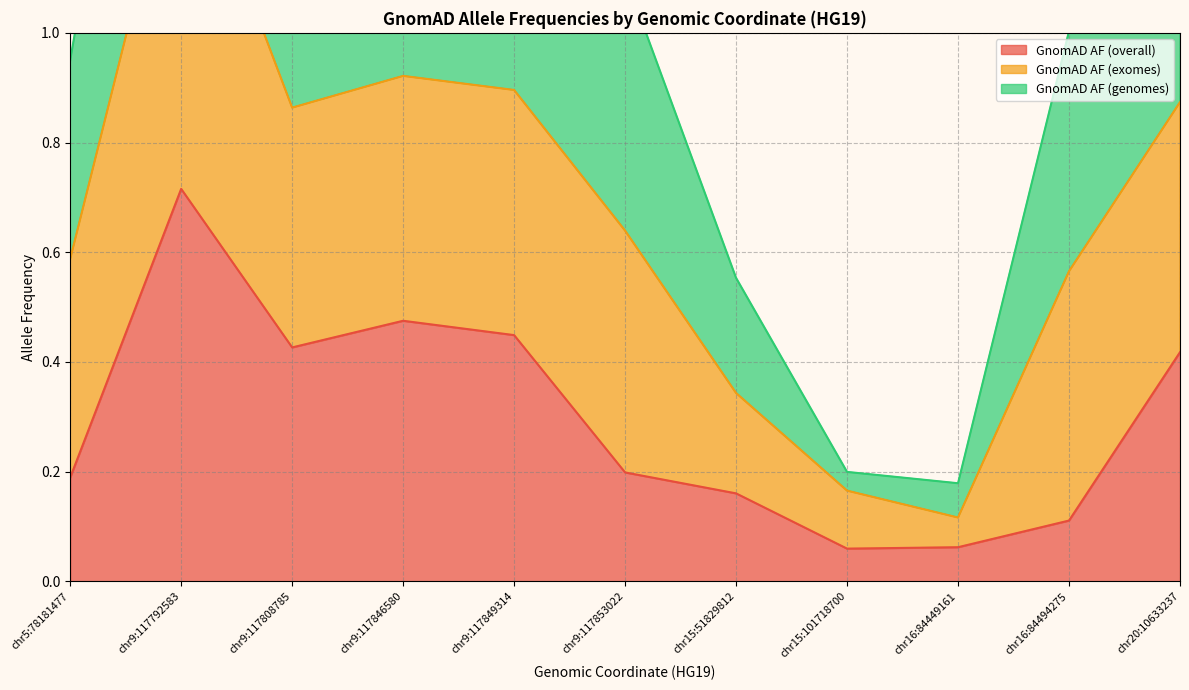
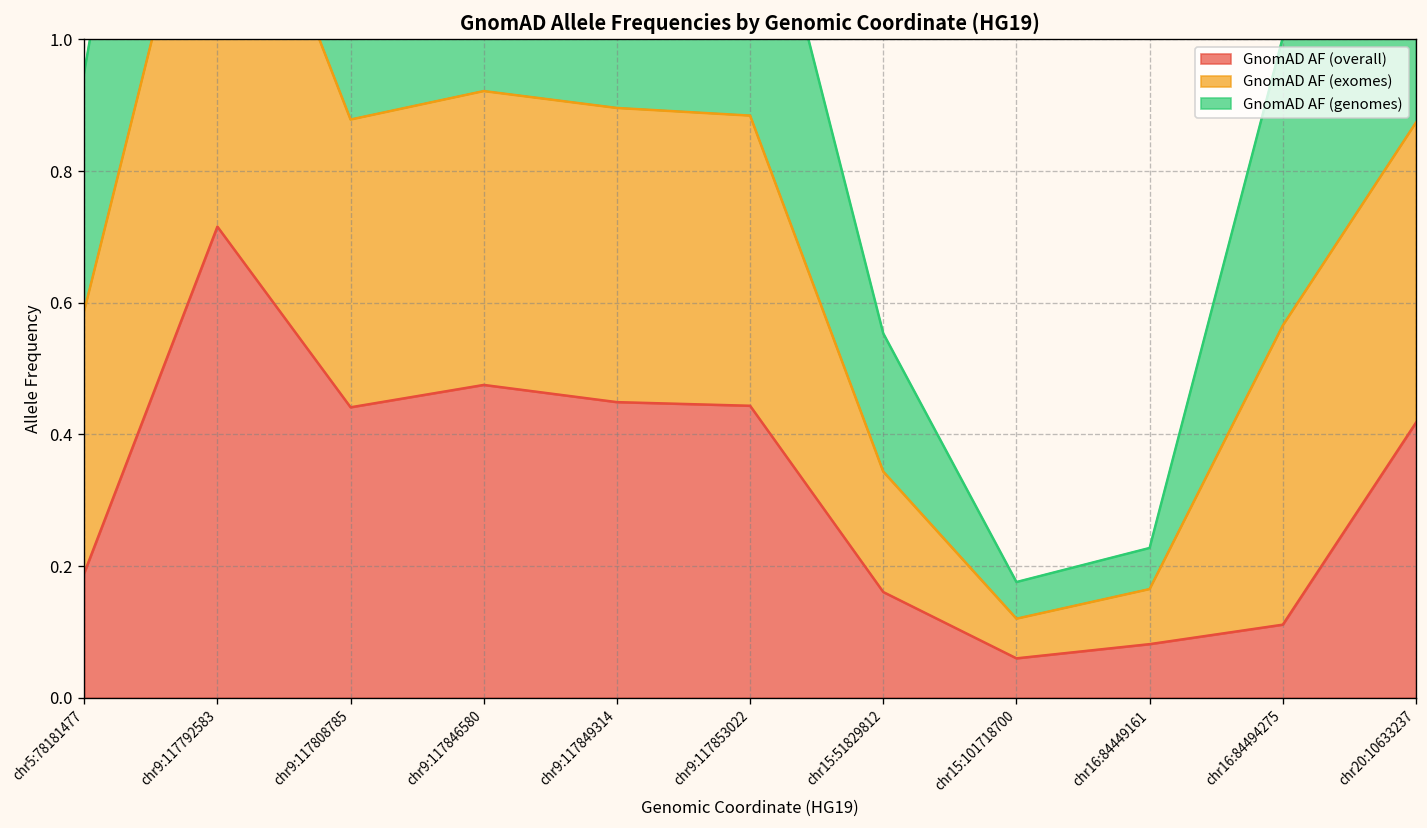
GnomAD AF (overall), chr9:117808785: 0.43 -> 0.44
GnomAD AF (overall), chr9:117853022: 0.20 -> 0.44
GnomAD AF (exomes), chr15:101718700: 0.11 -> 0.06
GnomAD AF (genomes), chr15:101718700: 0.03 -> 0.06
GnomAD AF (overall), chr16:84449161: 0.06 -> 0.08
GnomAD AF (exomes), chr16:84449161: 0.05 -> 0.08
